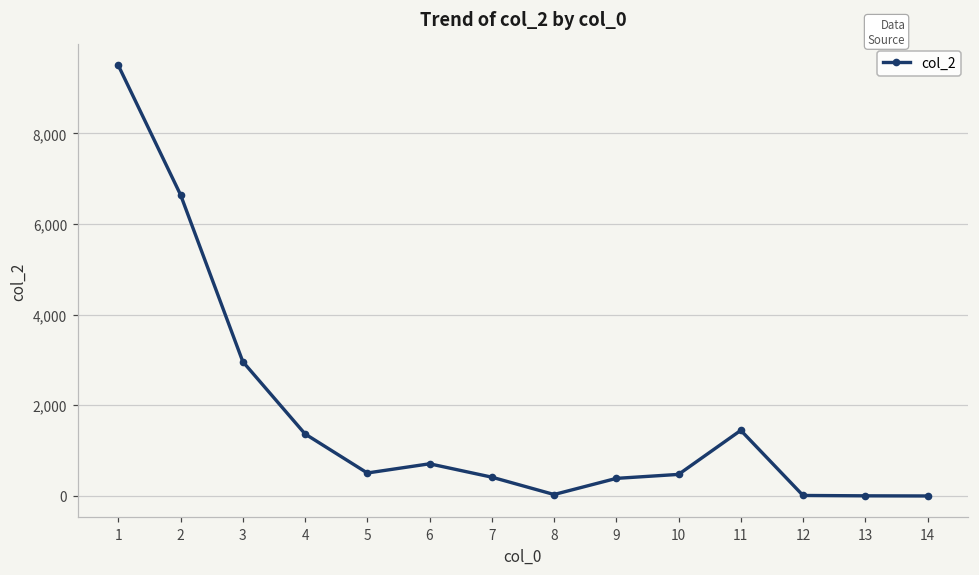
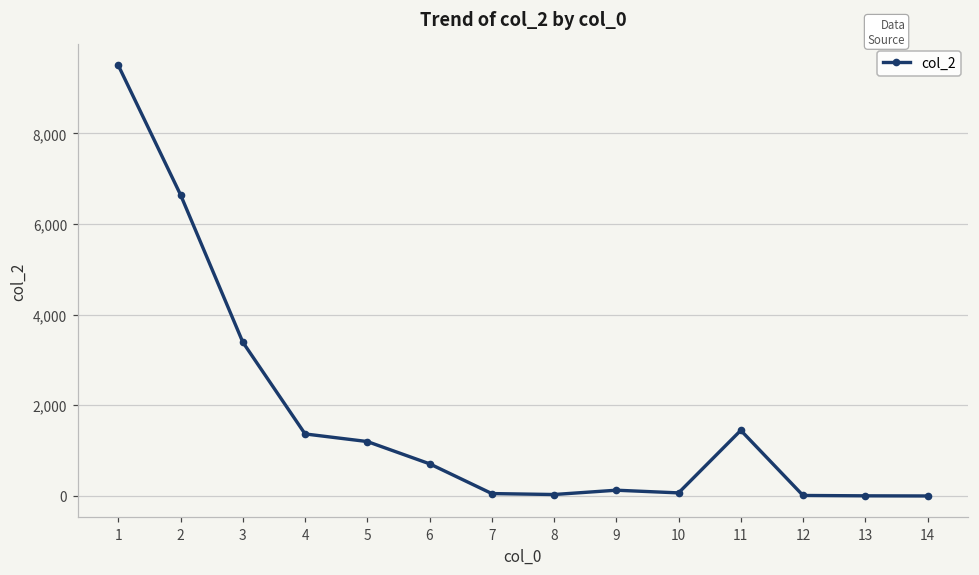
3: 3,000 -> 3,400
5: 500 -> 1,200
7: 400 -> 100
9: 400 -> 100
10: 500 -> 100
